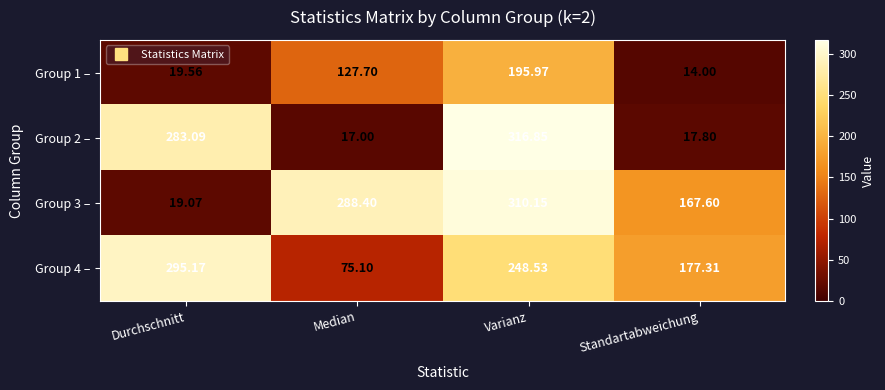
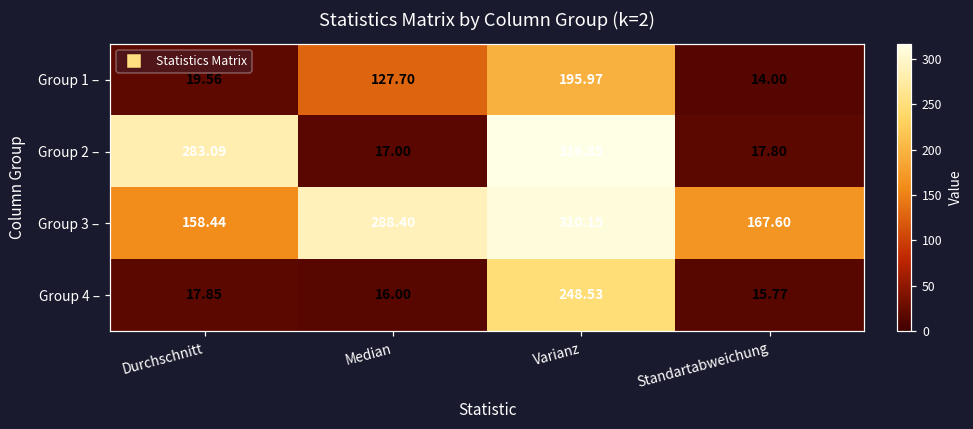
Group 3 –, Durchschnitt: 19.07 -> 158.44
Group 4 –, Durchschnitt: 295.17 -> 17.85
Group 4 –, Median: 75.10 -> 16.00
Group 4 –, Standartabweichung: 177.31 -> 15.77
